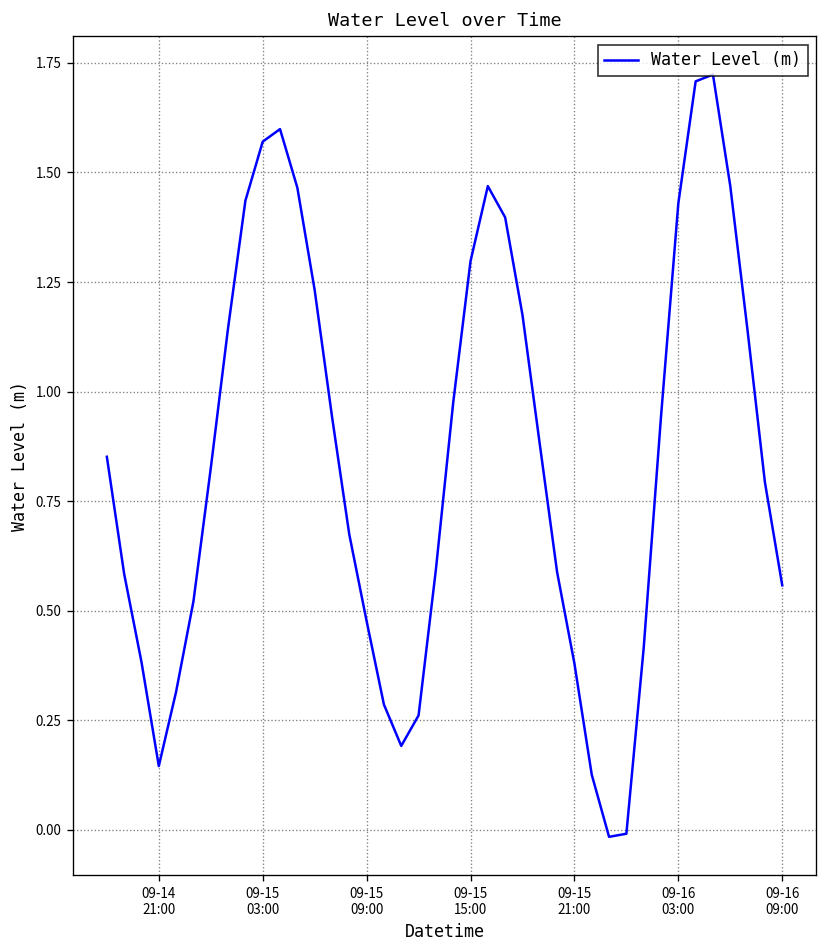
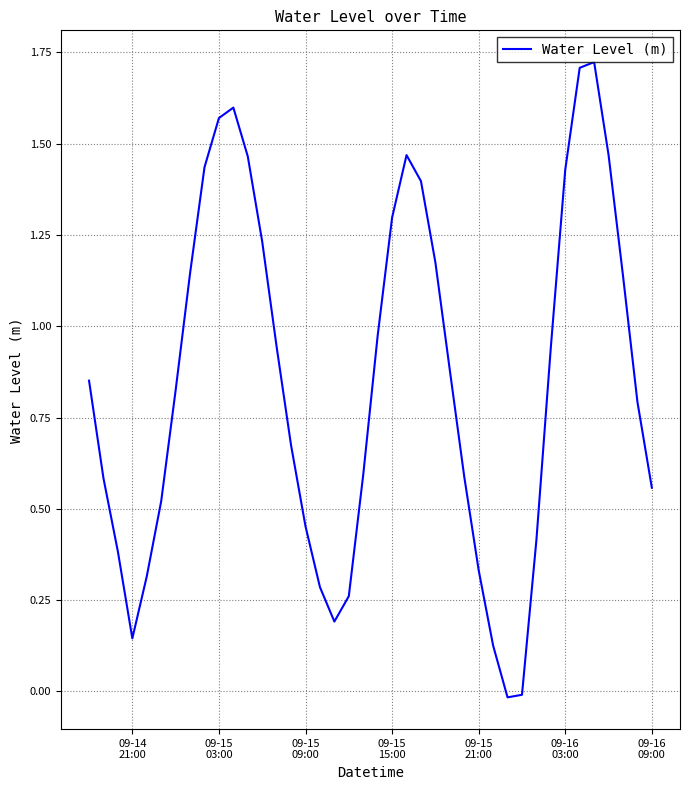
09-15 09:00: 0.48 -> 0.45
09-15 21:00: 0.38 -> 0.33
